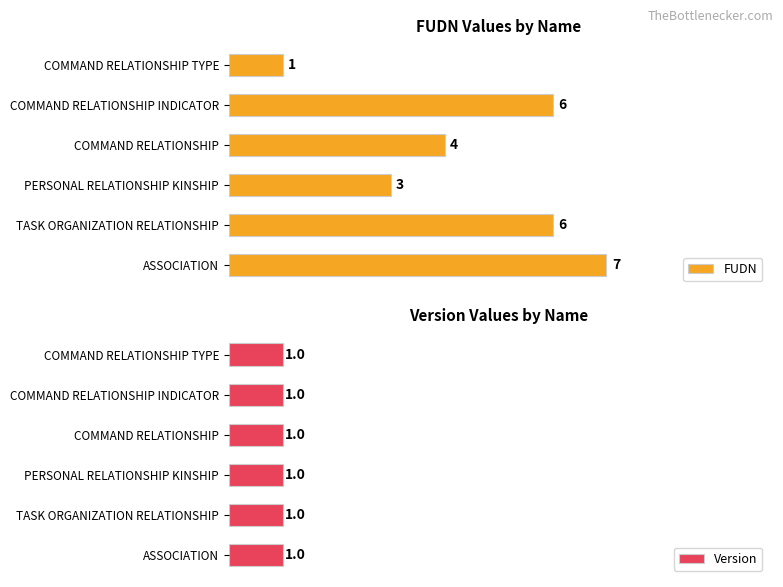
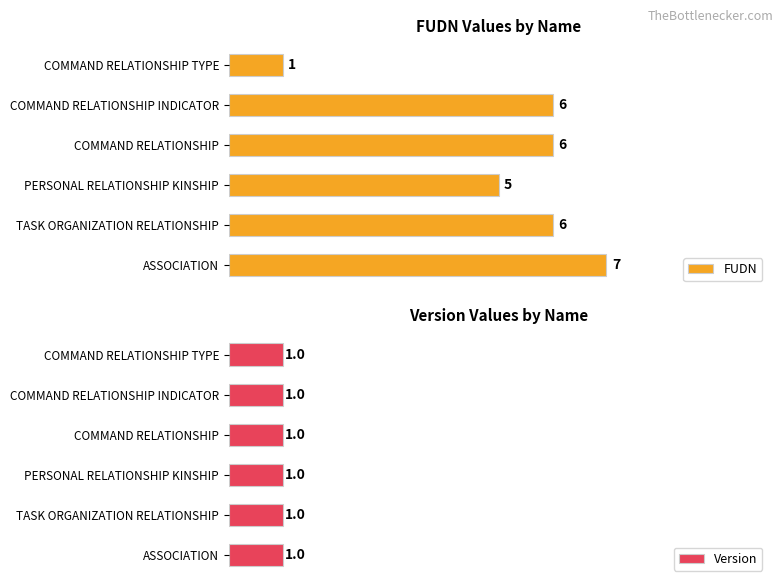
FUDN Values by Name, COMMAND RELATIONSHIP: 4 -> 6
FUDN Values by Name, PERSONAL RELATIONSHIP KINSHIP: 3 -> 5
